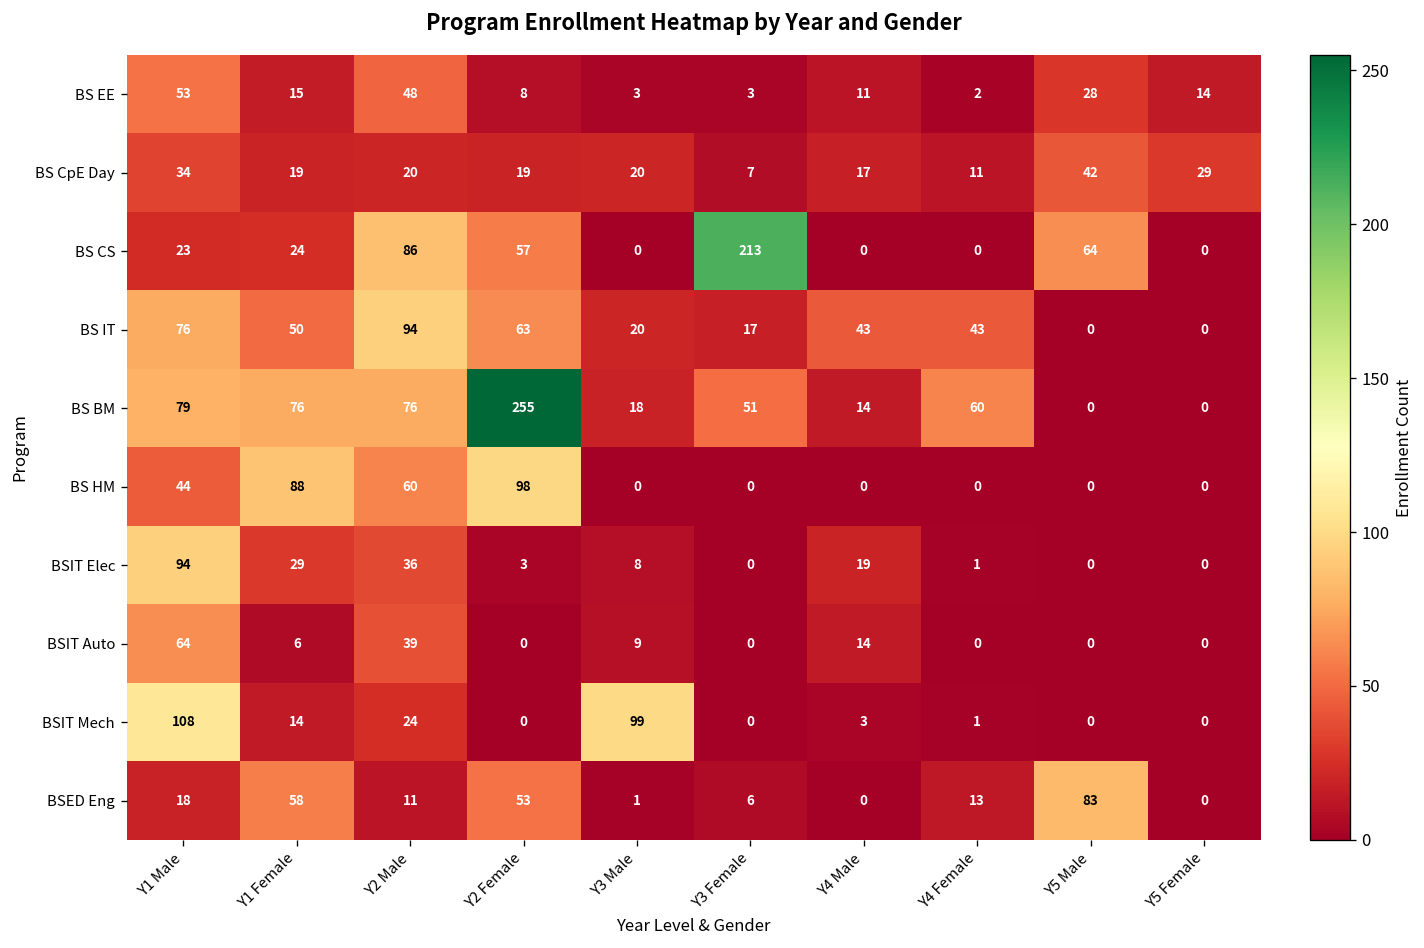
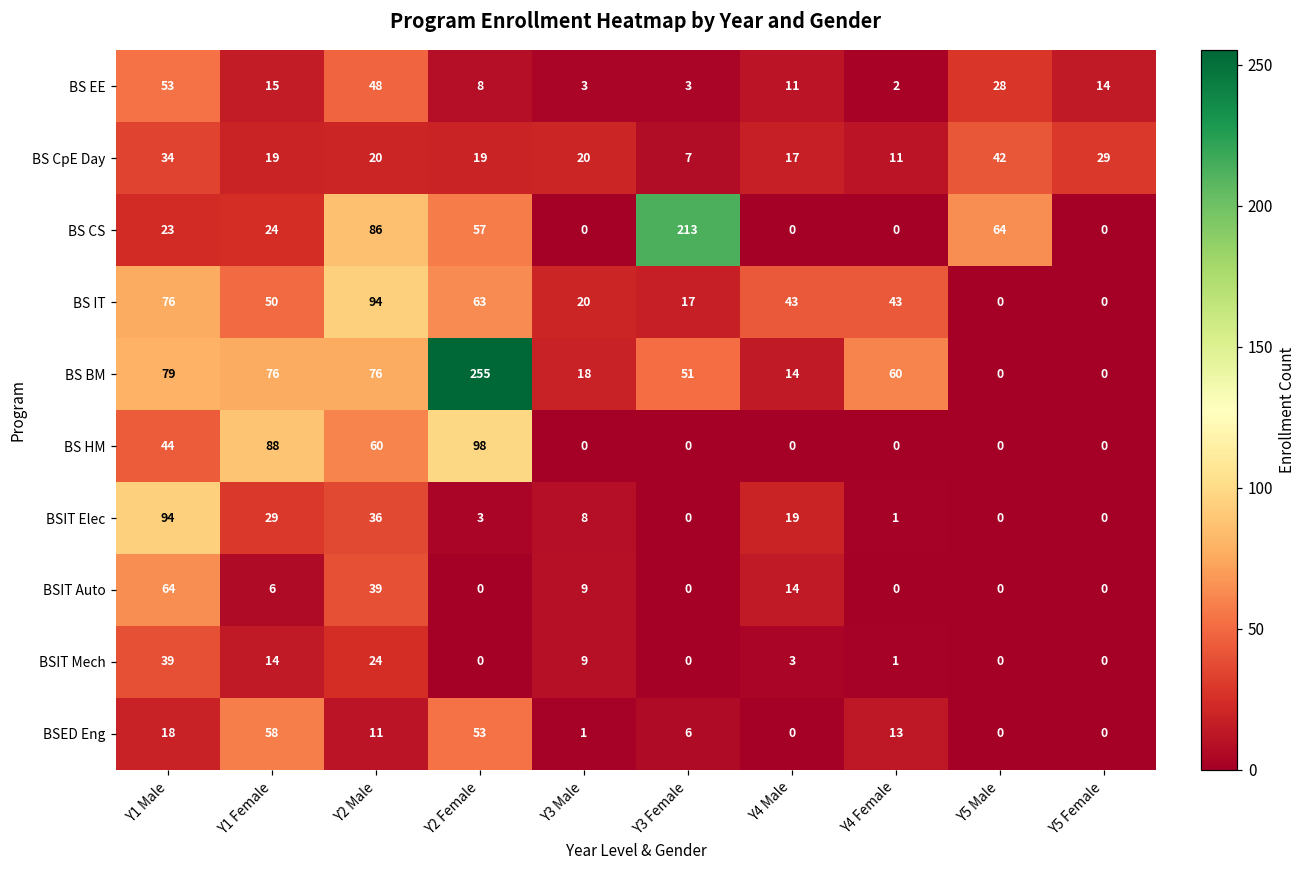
BSIT Mech, Y1 Male: 108 -> 39
BSIT Mech, Y3 Male: 99 -> 9
BSED Eng, Y5 Male: 83 -> 0
